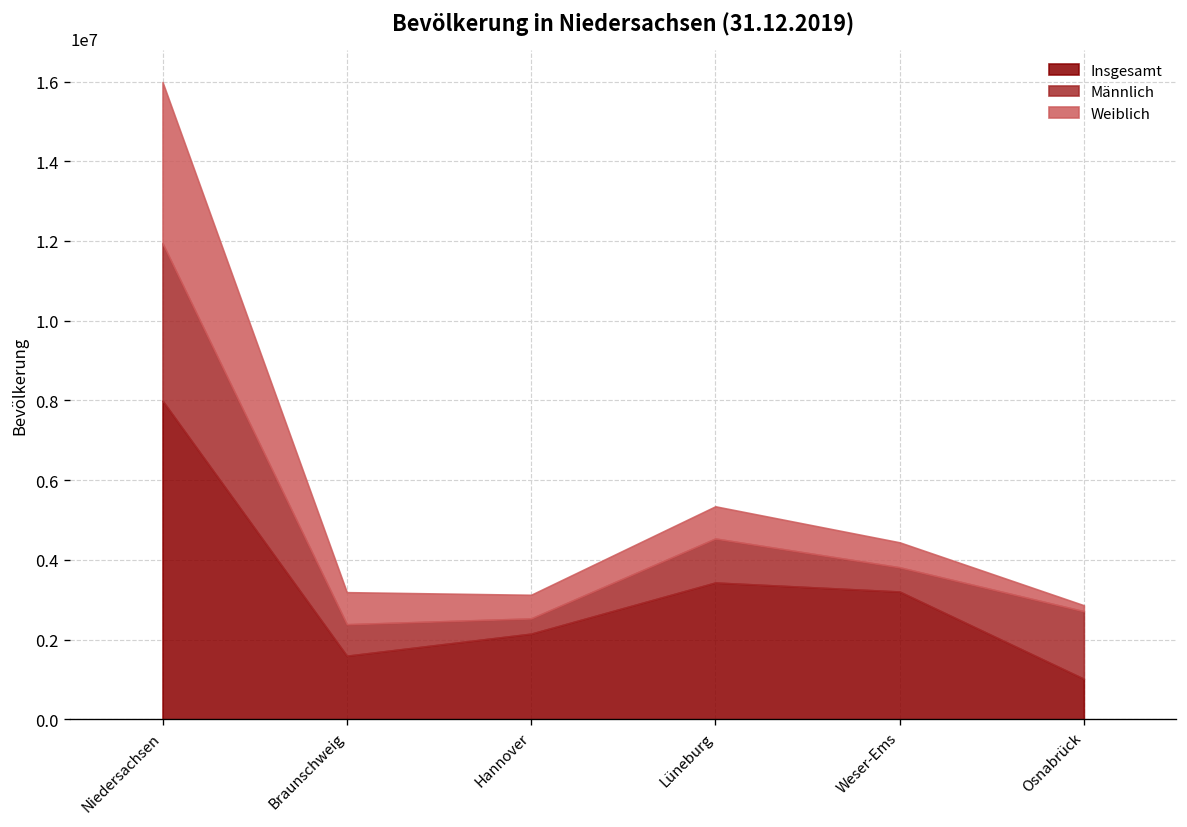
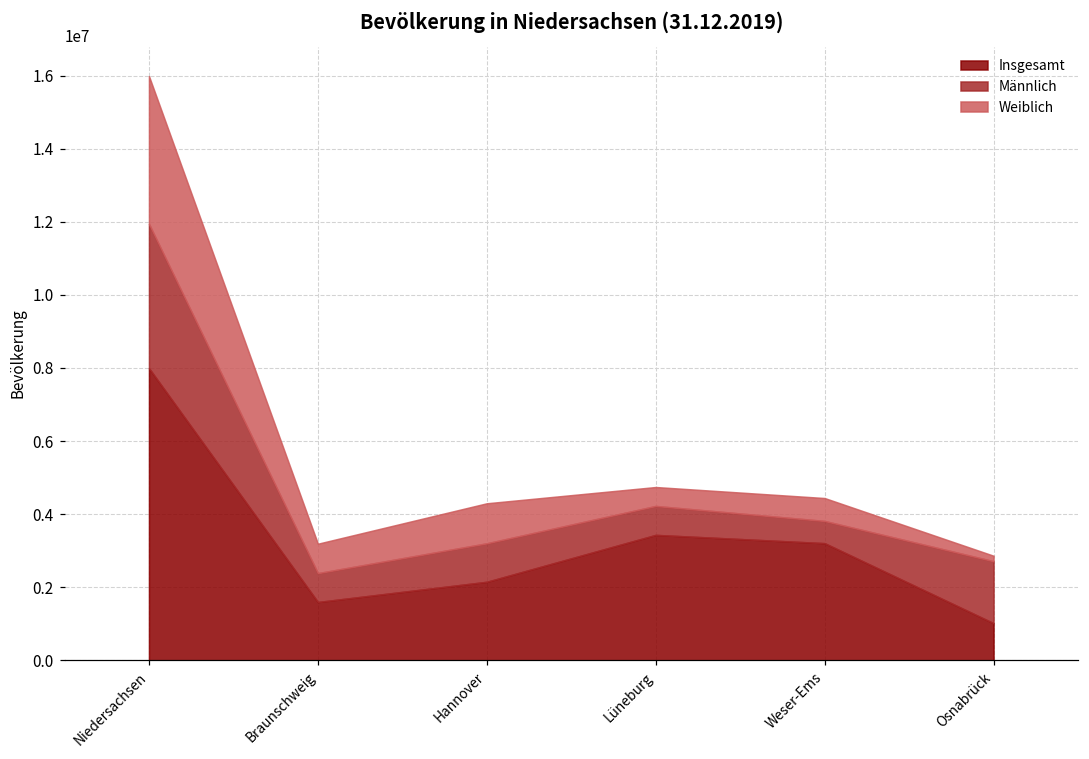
Männlich, Hannover: 400000 -> 1100000
Weiblich, Hannover: 600000 -> 1100000
Männlich, Lüneburg: 1100000 -> 800000
Weiblich, Lüneburg: 800000 -> 500000
